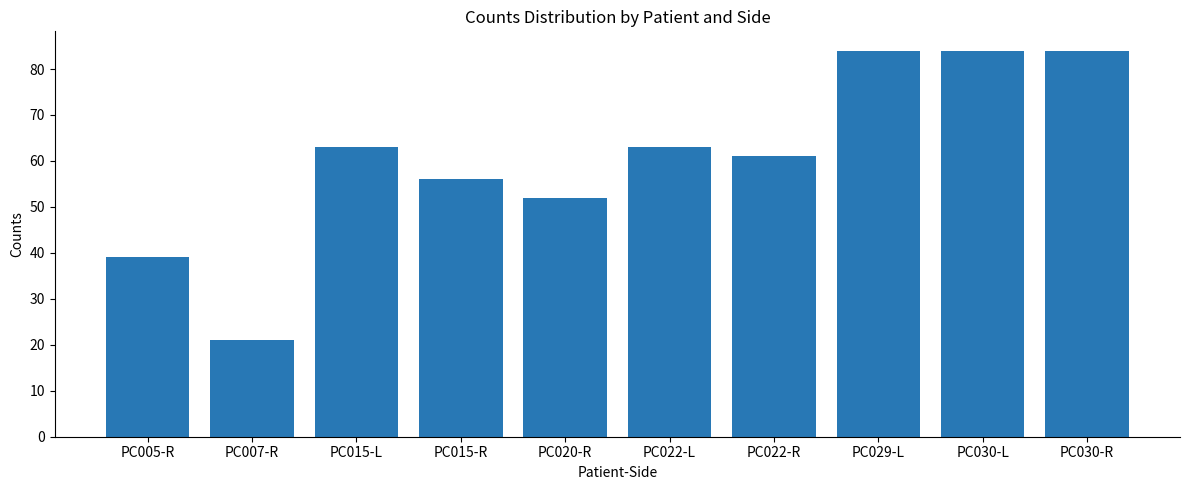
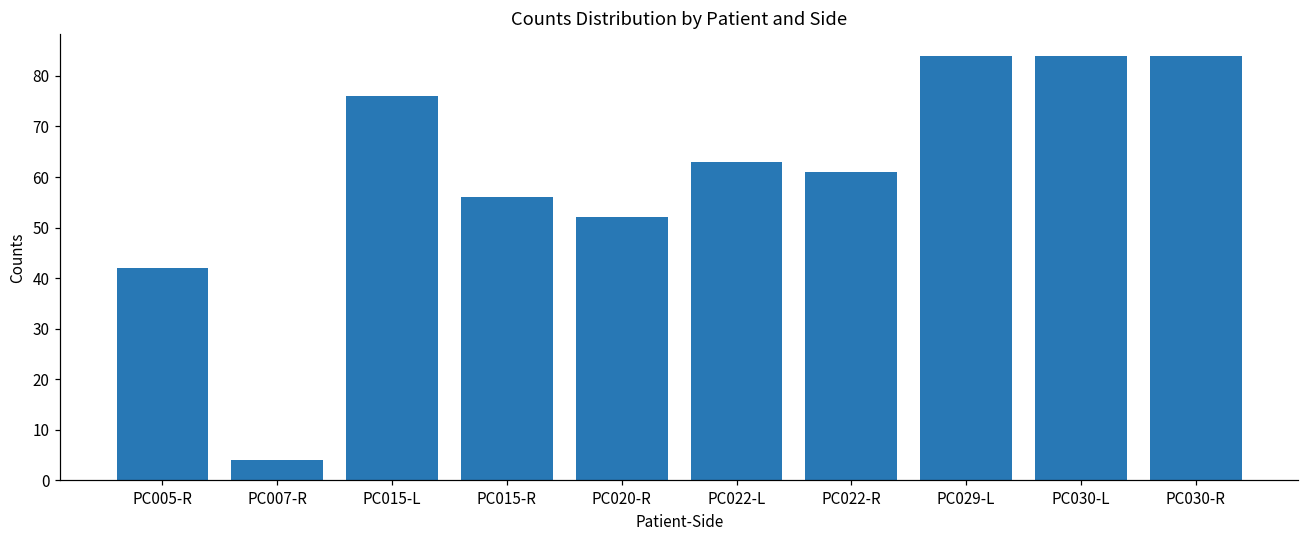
PC005-R: 39 -> 42
PC007-R: 21 -> 4
PC015-L: 63 -> 76
